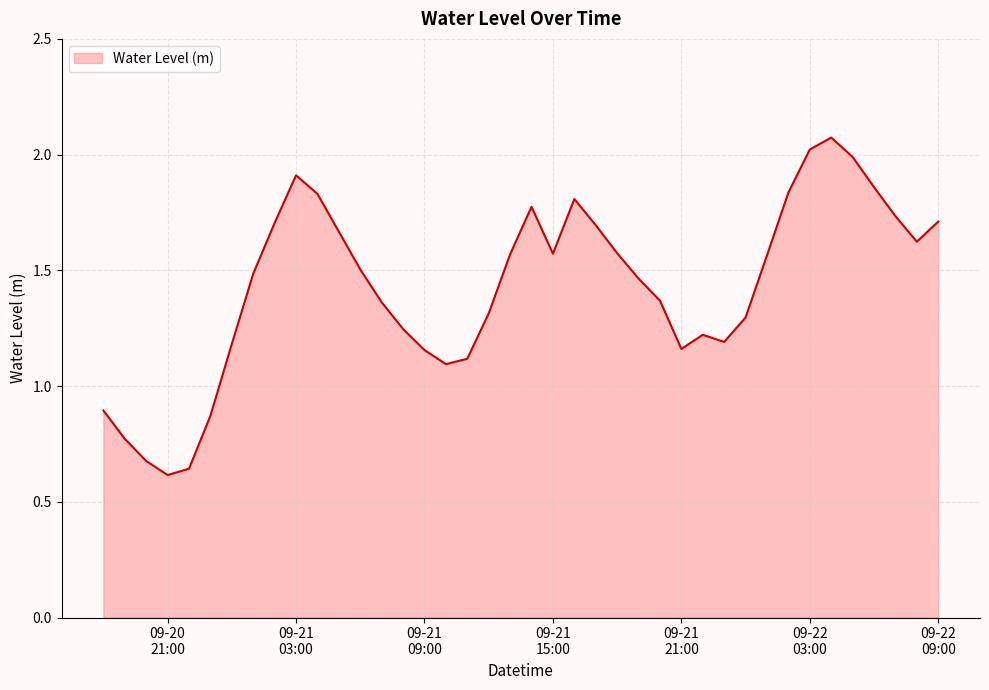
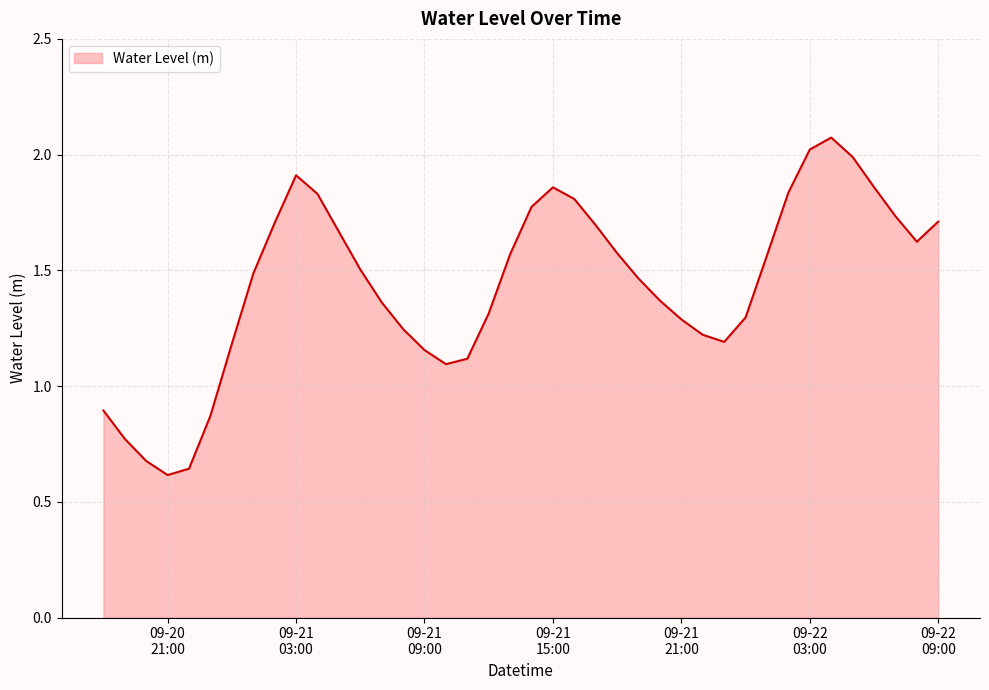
09-21 15:00: 1.57 -> 1.86
09-21 21:00: 1.16 -> 1.29
